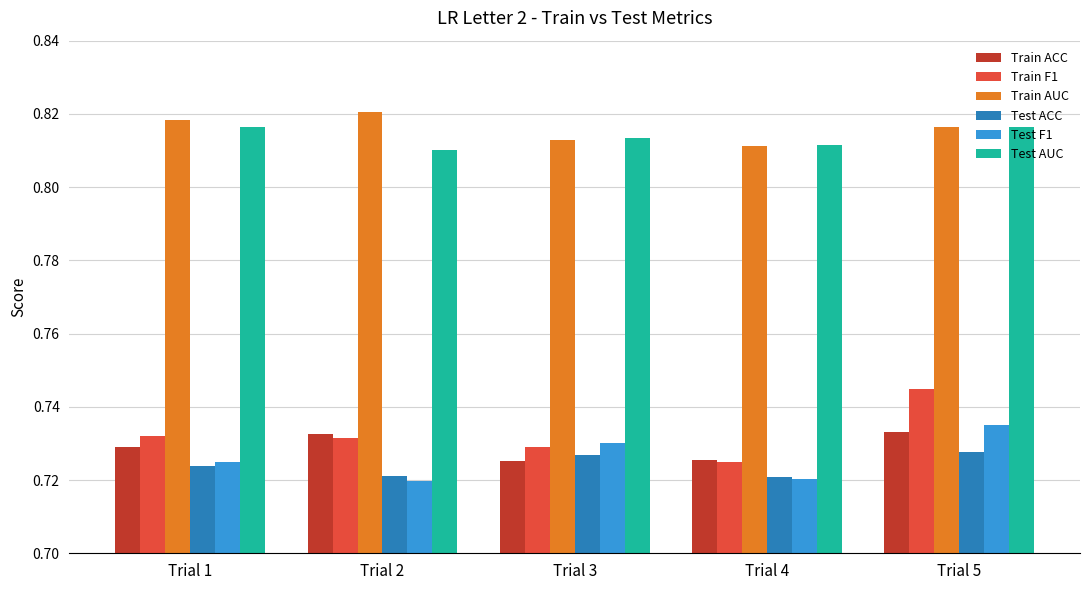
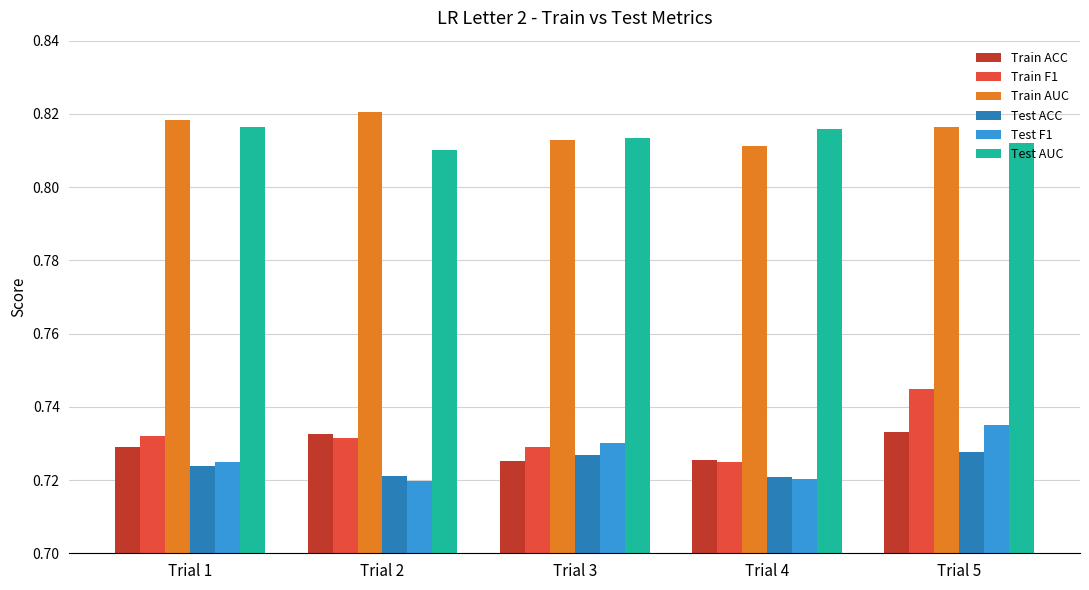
Test AUC, Trial 4: 0.811 -> 0.816
Test AUC, Trial 5: 0.816 -> 0.812
